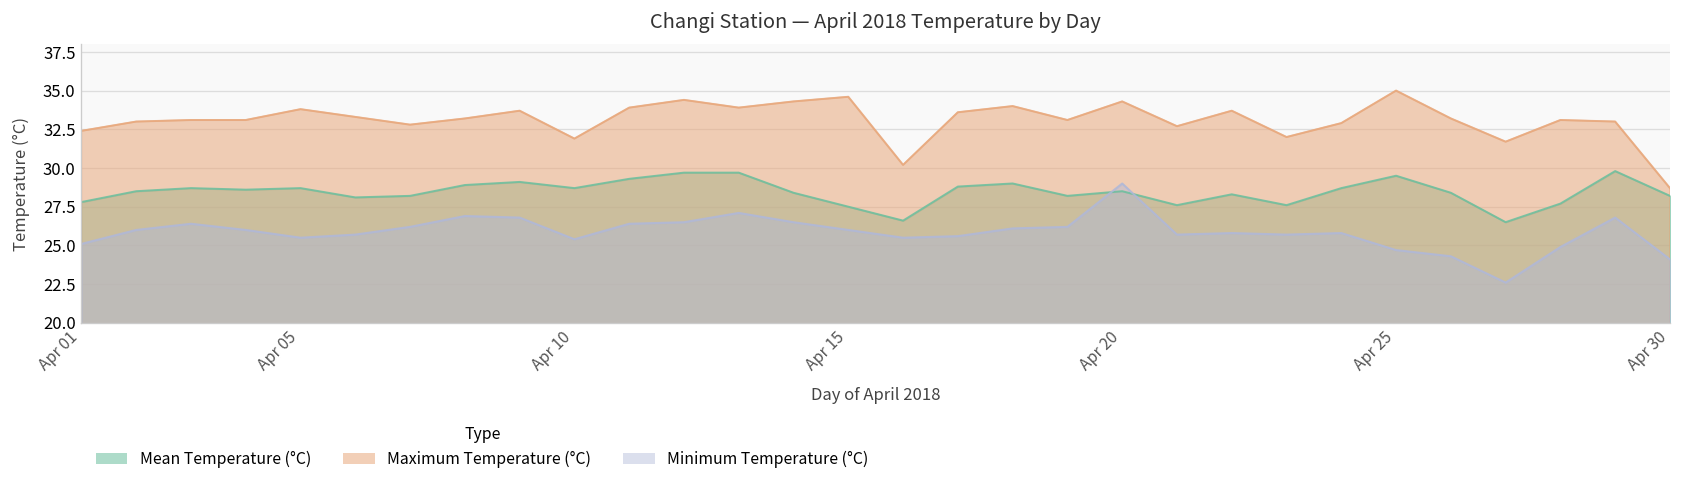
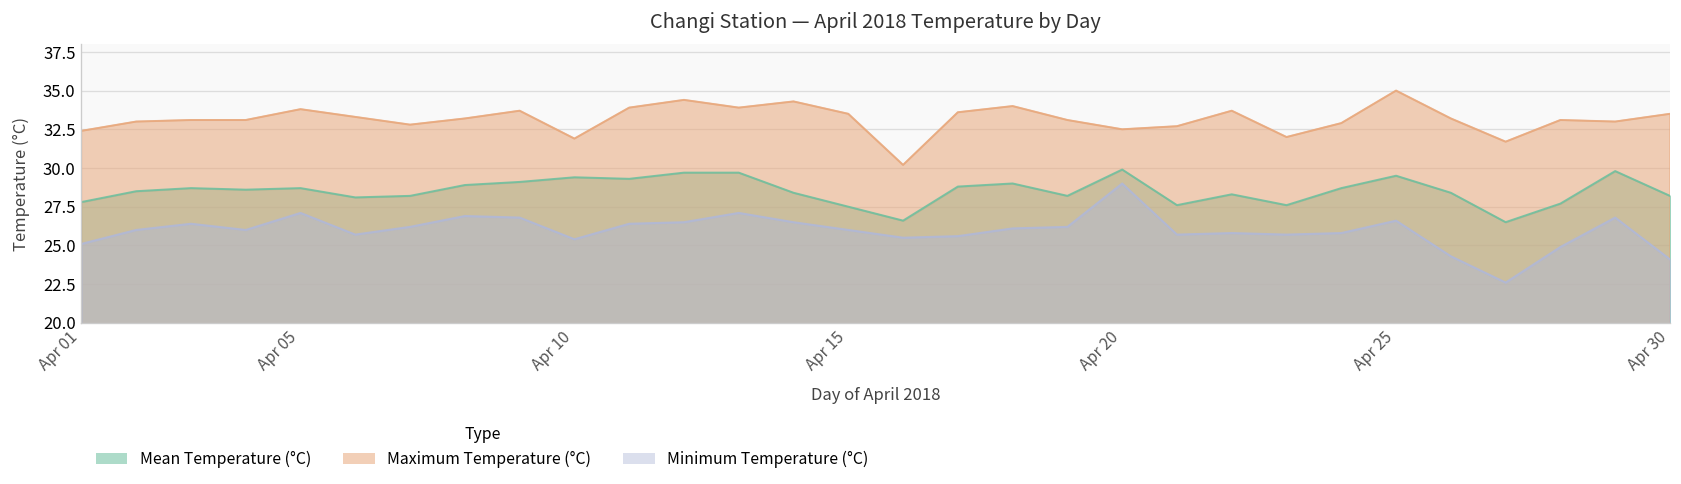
Minimum Temperature (°C), Apr 05: 25.5 -> 27.1
Mean Temperature (°C), Apr 10: 28.7 -> 29.4
Maximum Temperature (°C), Apr 15: 34.6 -> 33.5
Mean Temperature (°C), Apr 20: 28.5 -> 29.9
Maximum Temperature (°C), Apr 20: 34.3 -> 32.5
Minimum Temperature (°C), Apr 25: 24.7 -> 26.6
Maximum Temperature (°C), Apr 30: 28.7 -> 33.5
